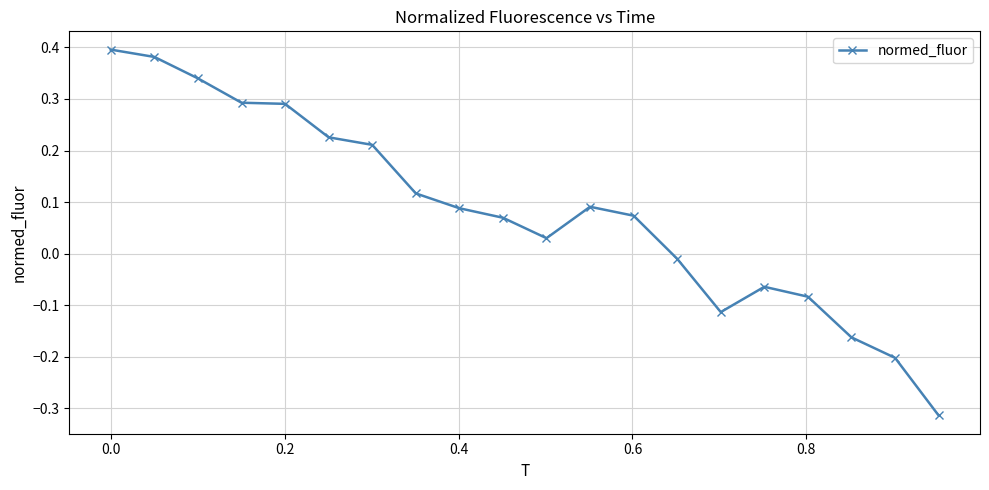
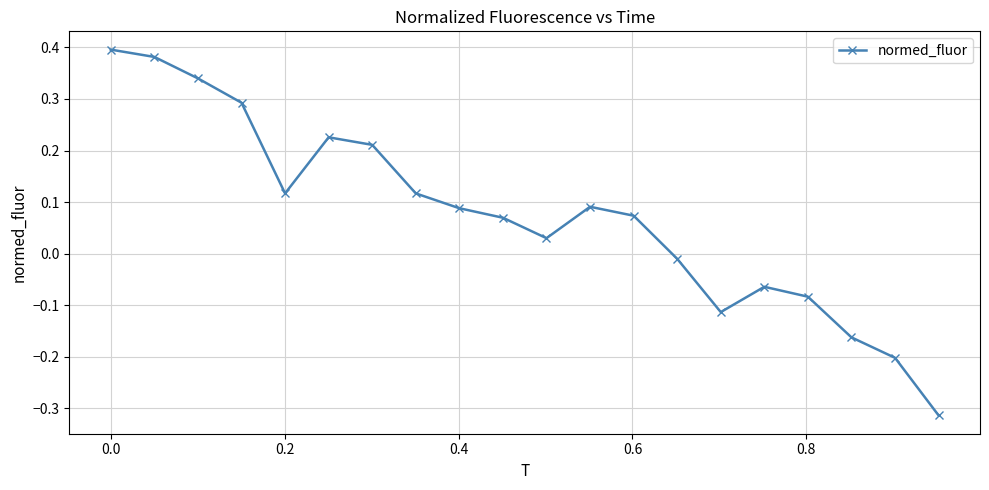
0.2: 0.29 -> 0.12
